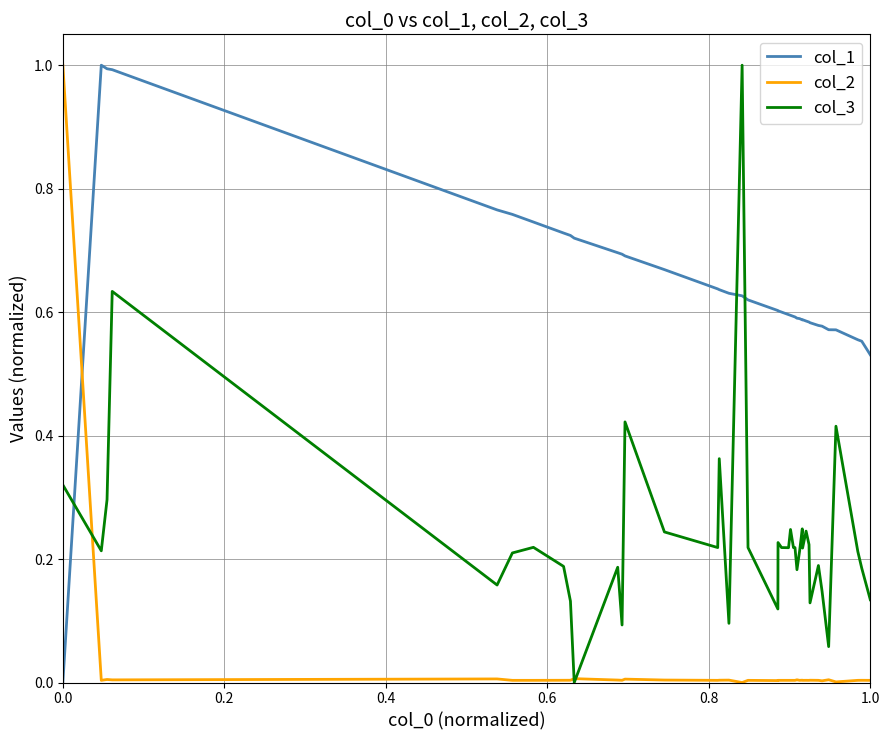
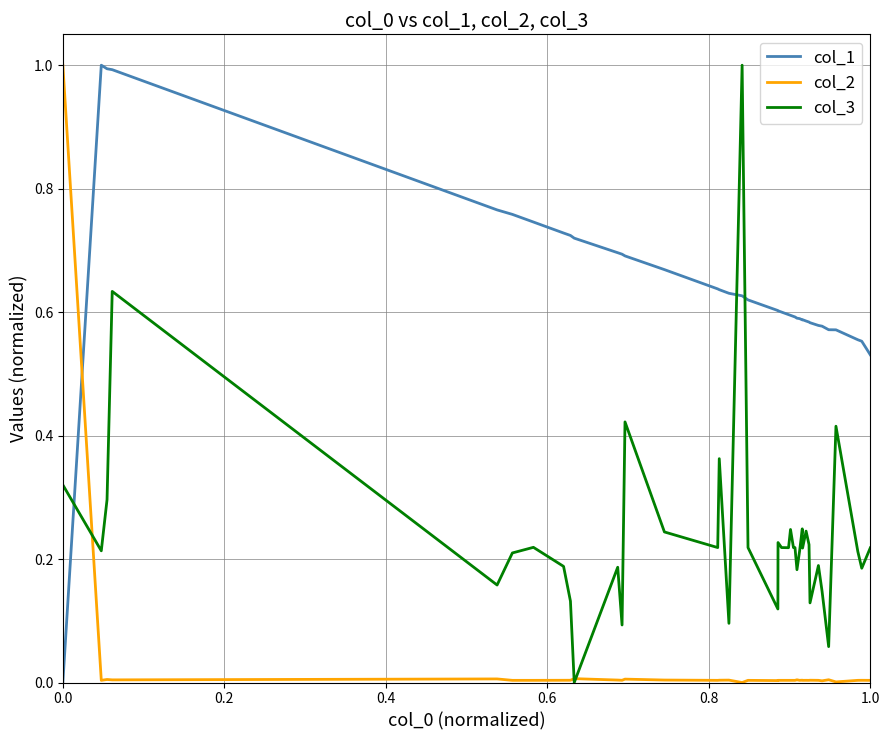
col_3, 1.0: 0.13 -> 0.22
